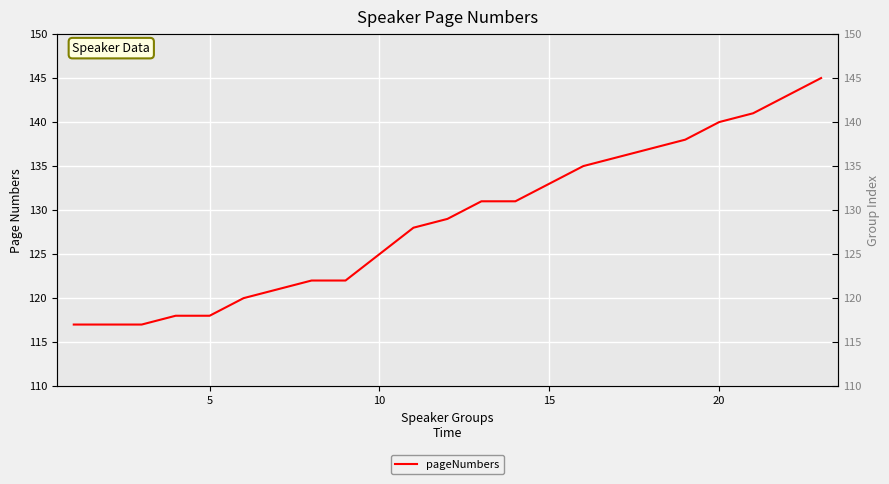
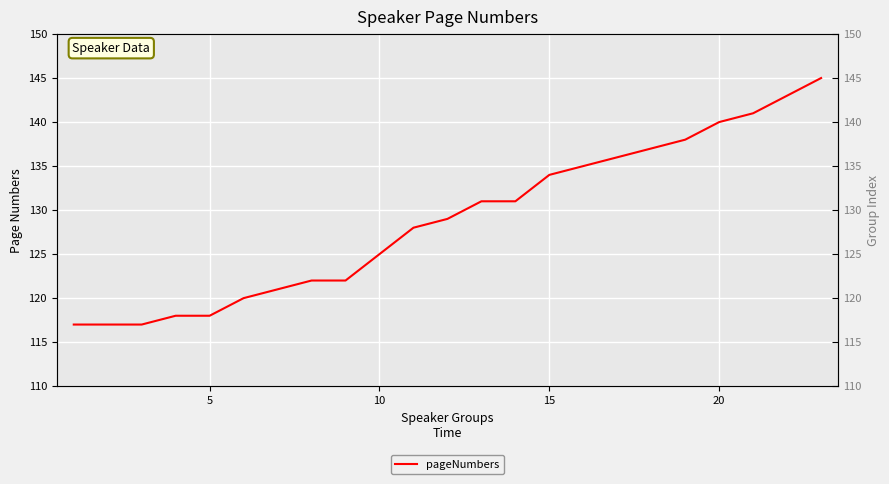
15: 133 -> 134
